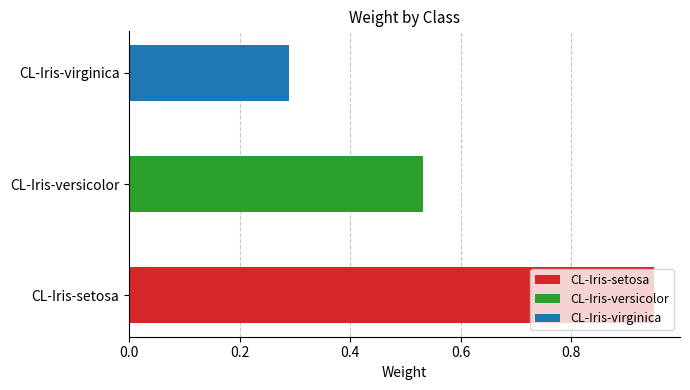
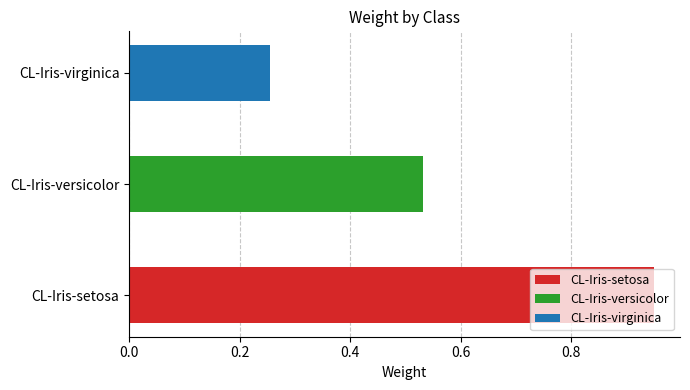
CL-Iris-virginica: 0.29 -> 0.26
